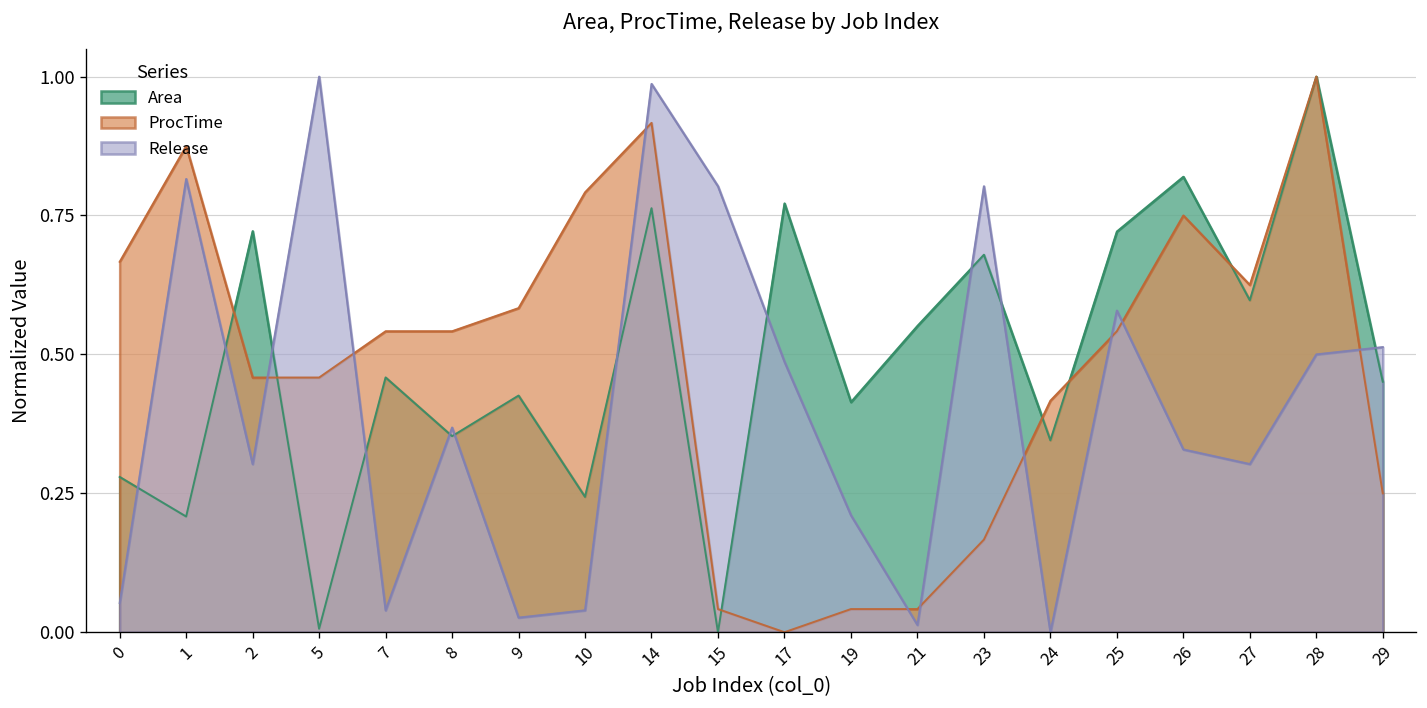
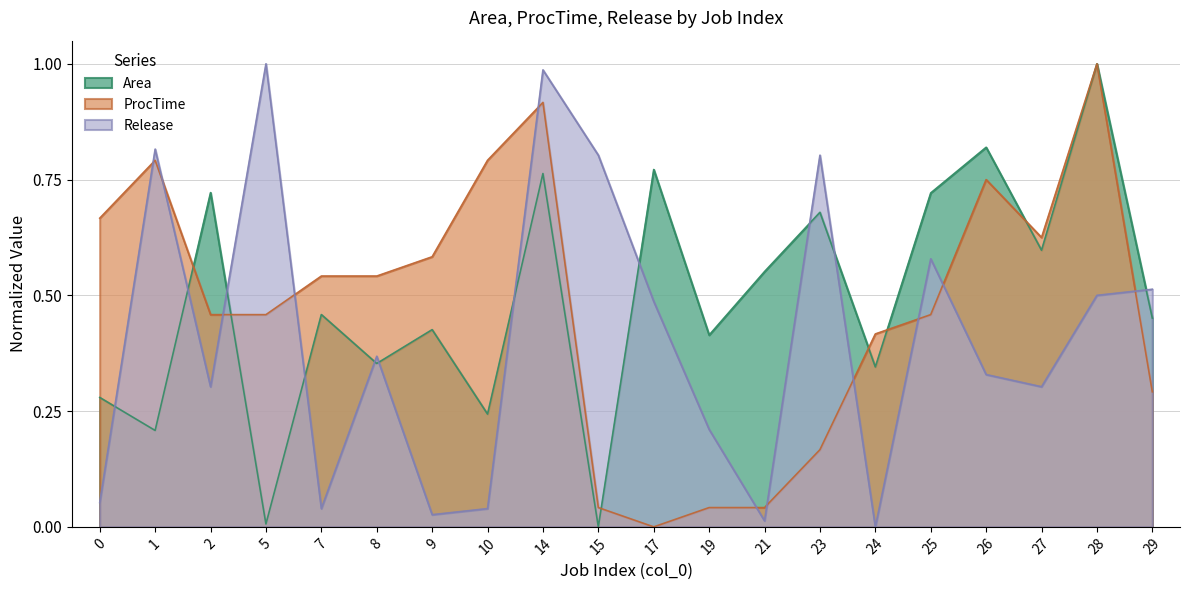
ProcTime, 1: 0.88 -> 0.79
ProcTime, 25: 0.54 -> 0.46
ProcTime, 29: 0.25 -> 0.29
